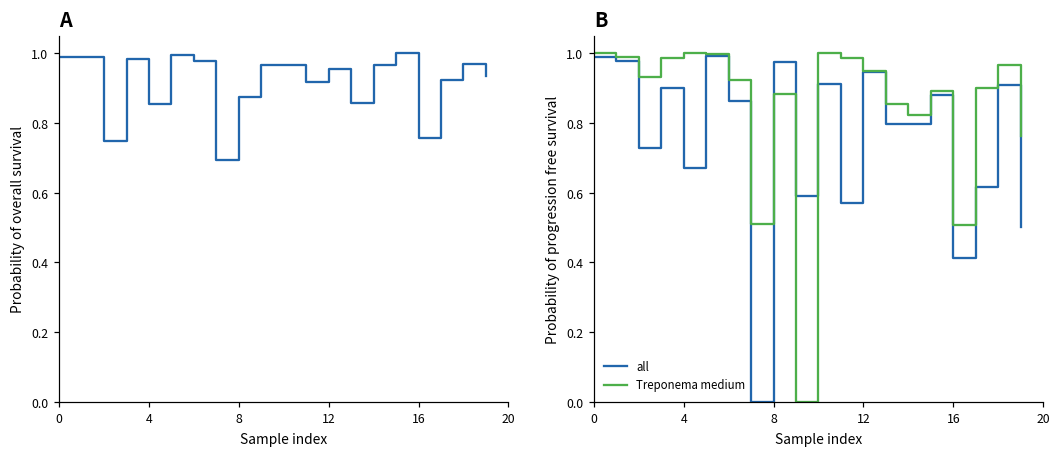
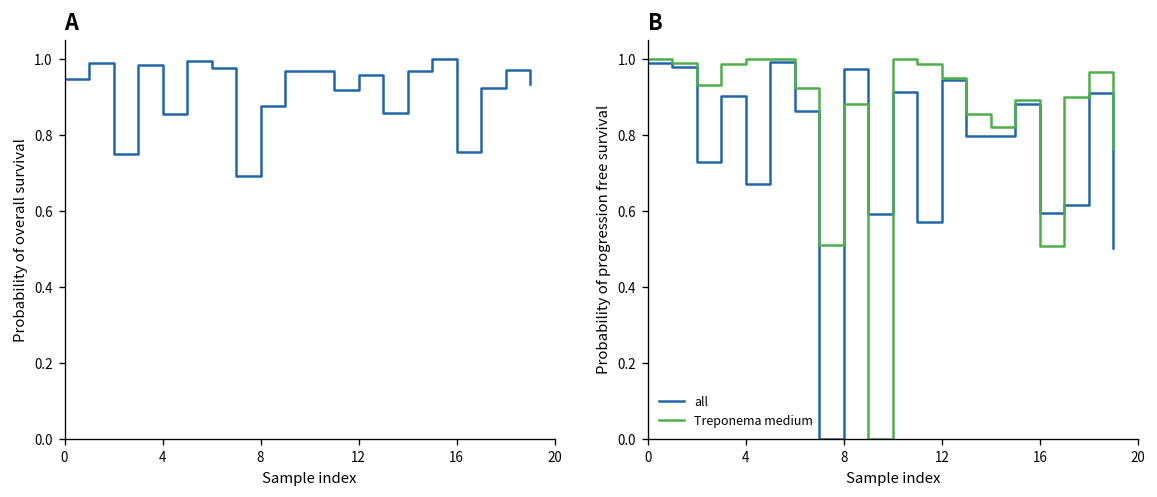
A, 0: 0.99 -> 0.95
B, all, 16: 0.41 -> 0.59
